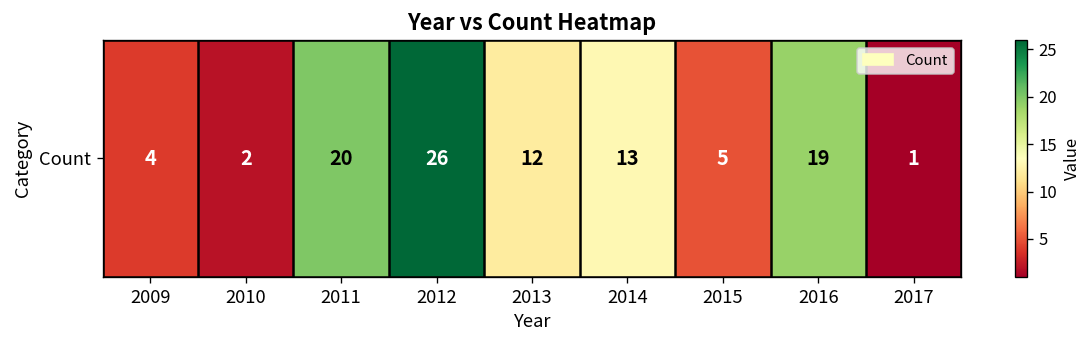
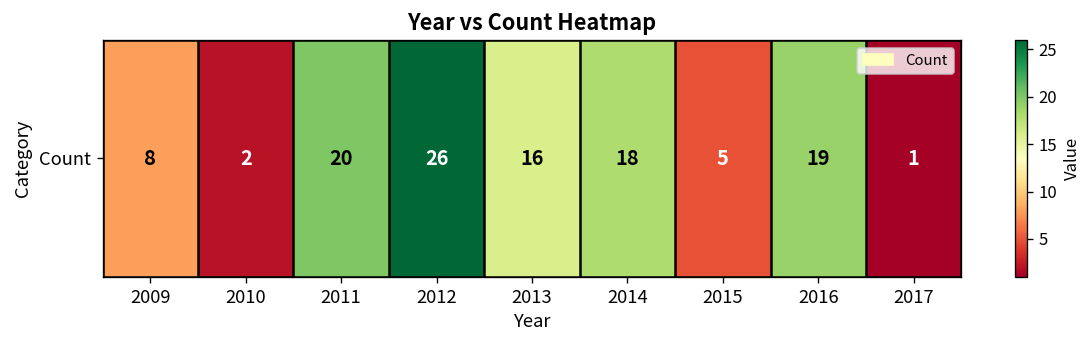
Count, 2009: 4 -> 8
Count, 2013: 12 -> 16
Count, 2014: 13 -> 18
